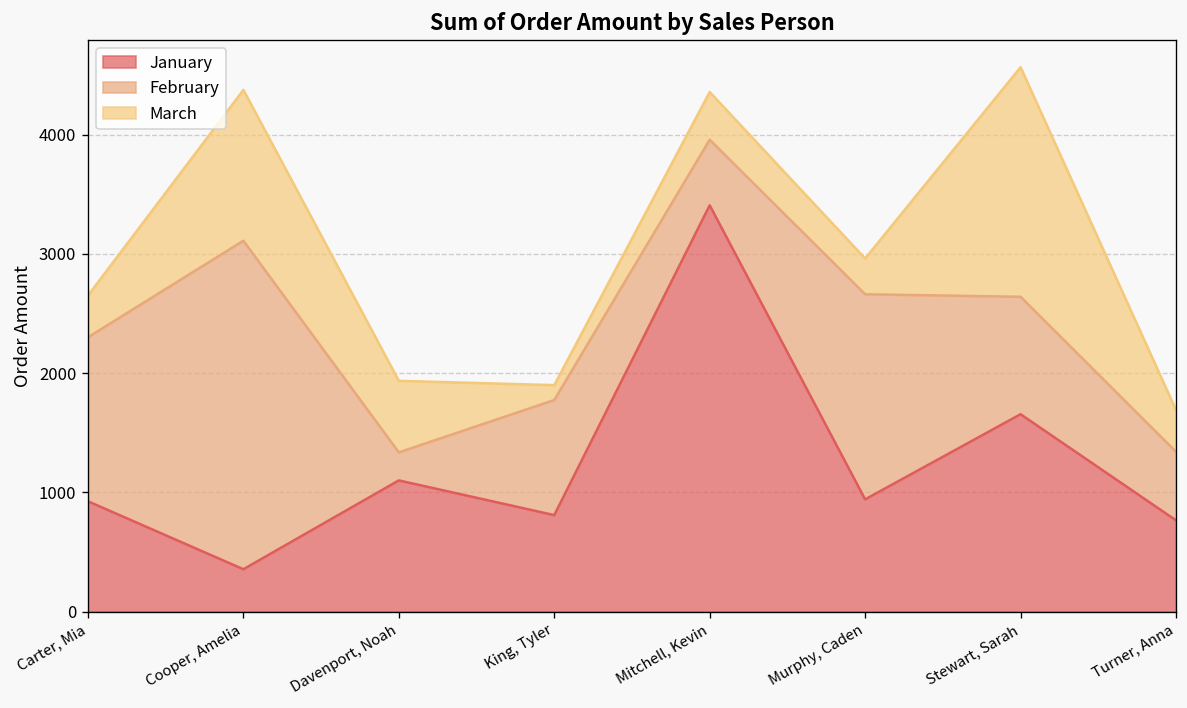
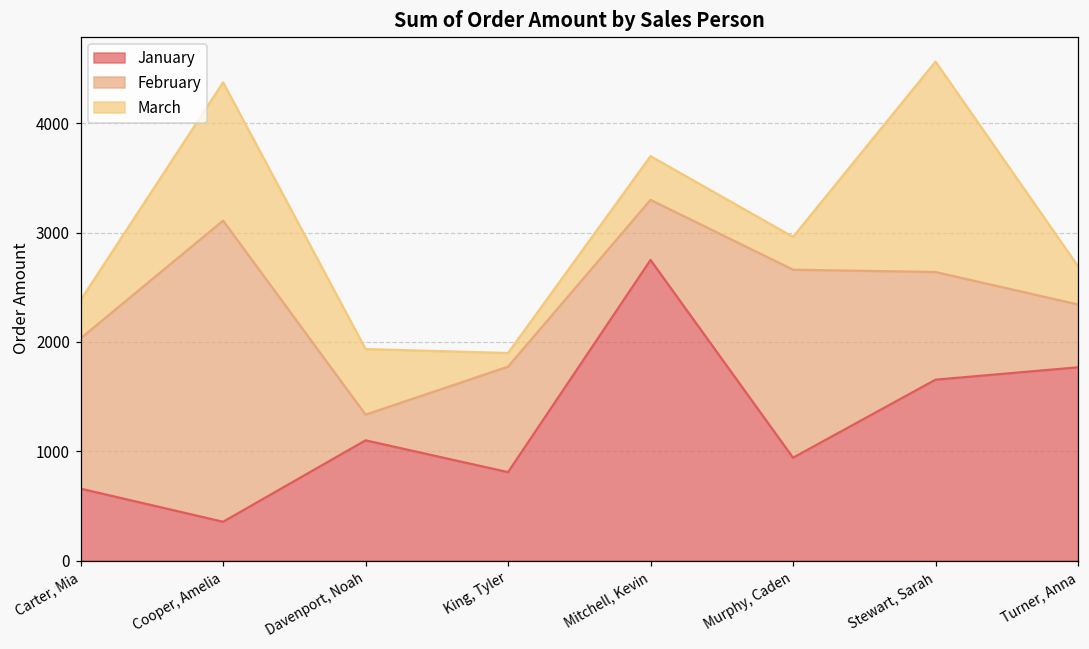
January, Carter, Mia: 900 -> 700
January, Mitchell, Kevin: 3400 -> 2800
January, Turner, Anna: 800 -> 1800
